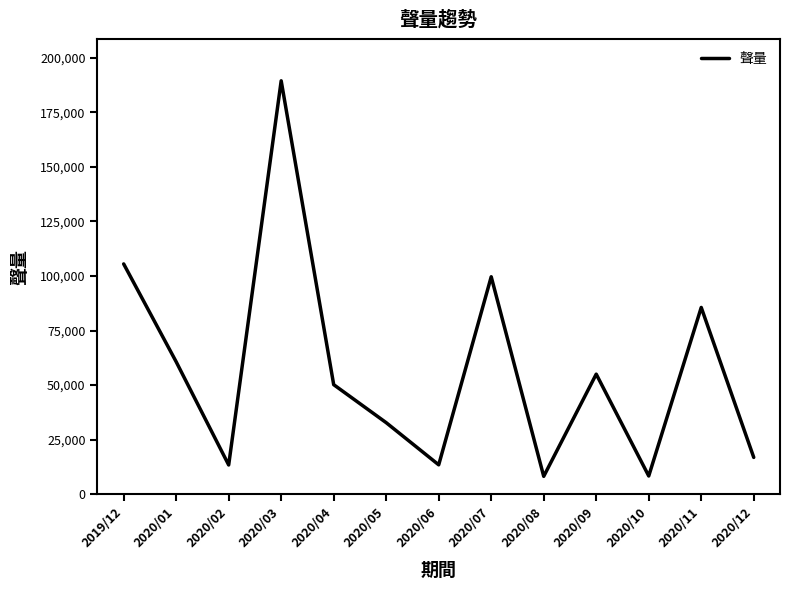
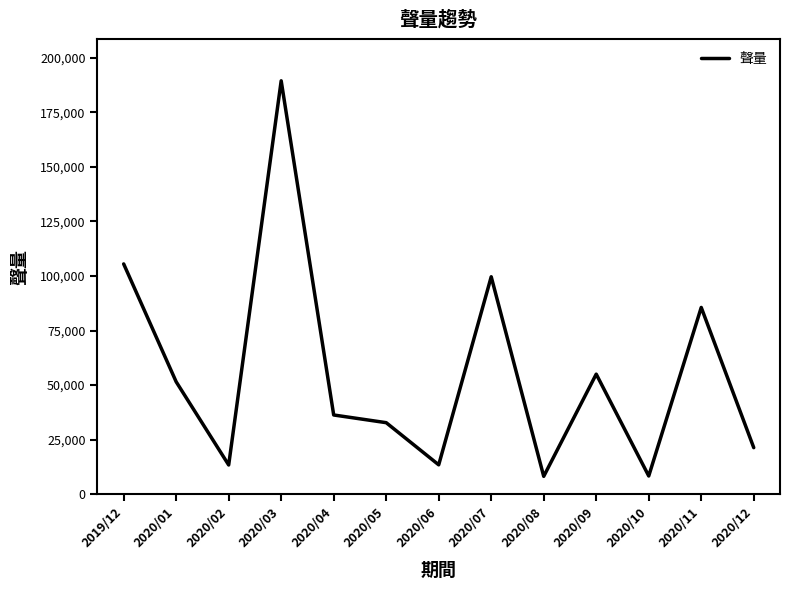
2020/01: 61,000 -> 52,000
2020/04: 50,000 -> 36,000
2020/12: 17,000 -> 21,000
